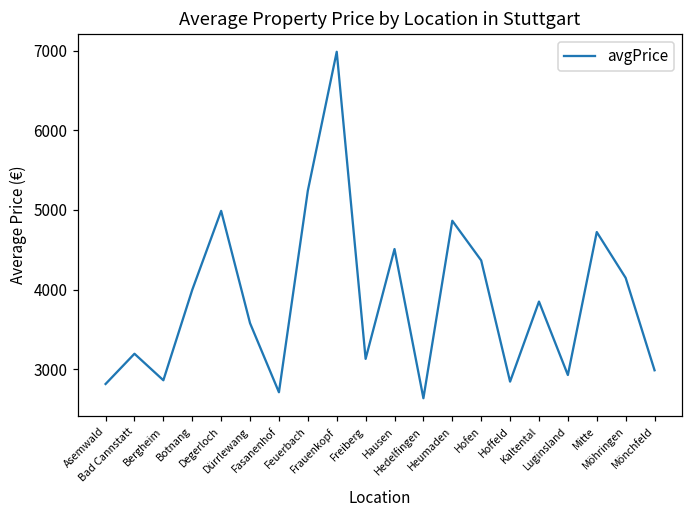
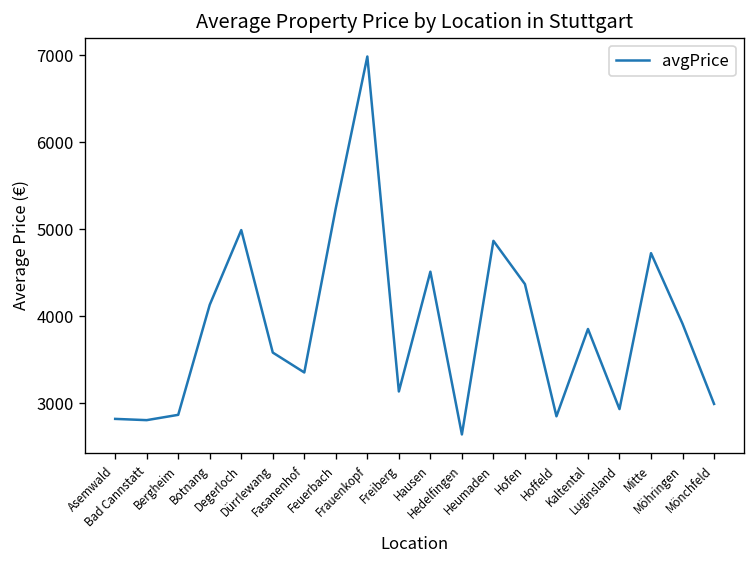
Bad Cannstatt: 3200 -> 2800
Botnang: 4000 -> 4100
Fasanenhof: 2700 -> 3400
Möhringen: 4100 -> 3900
